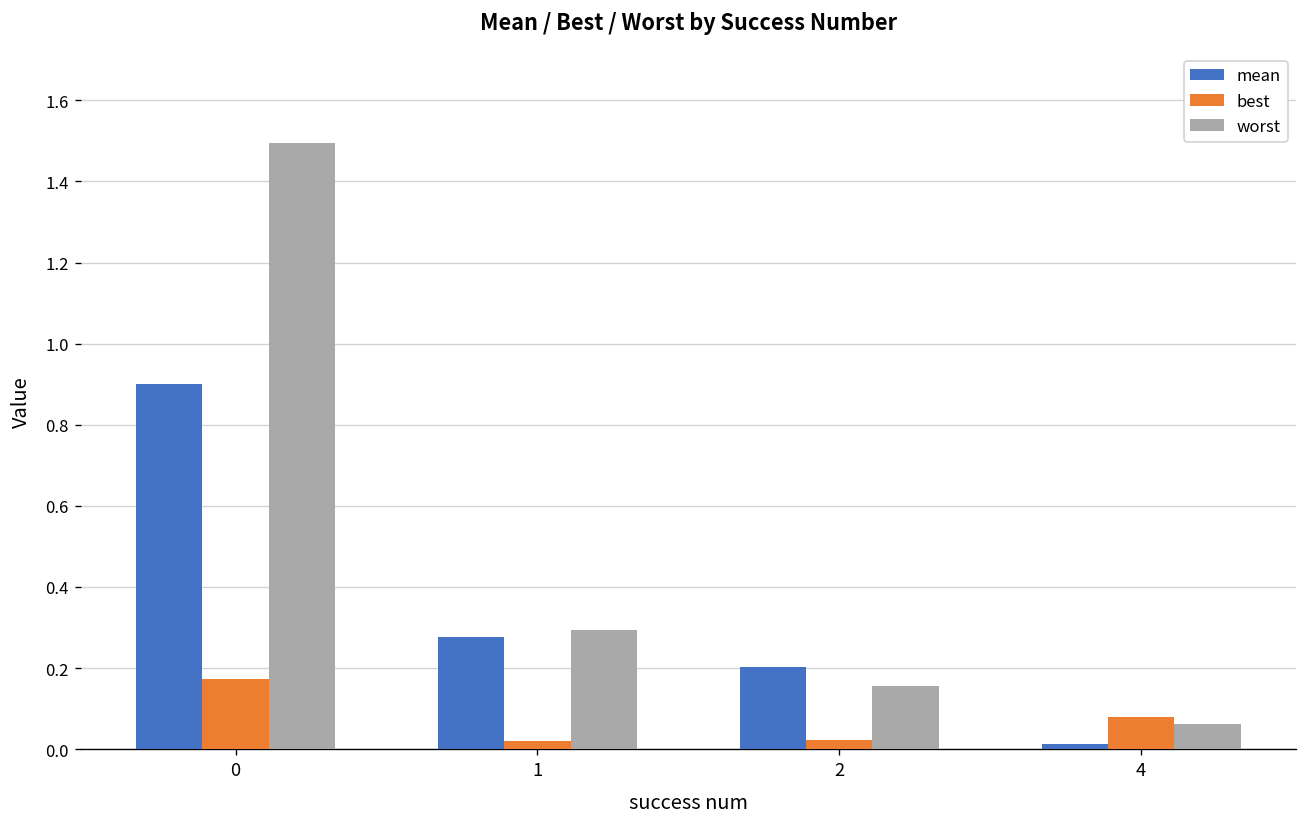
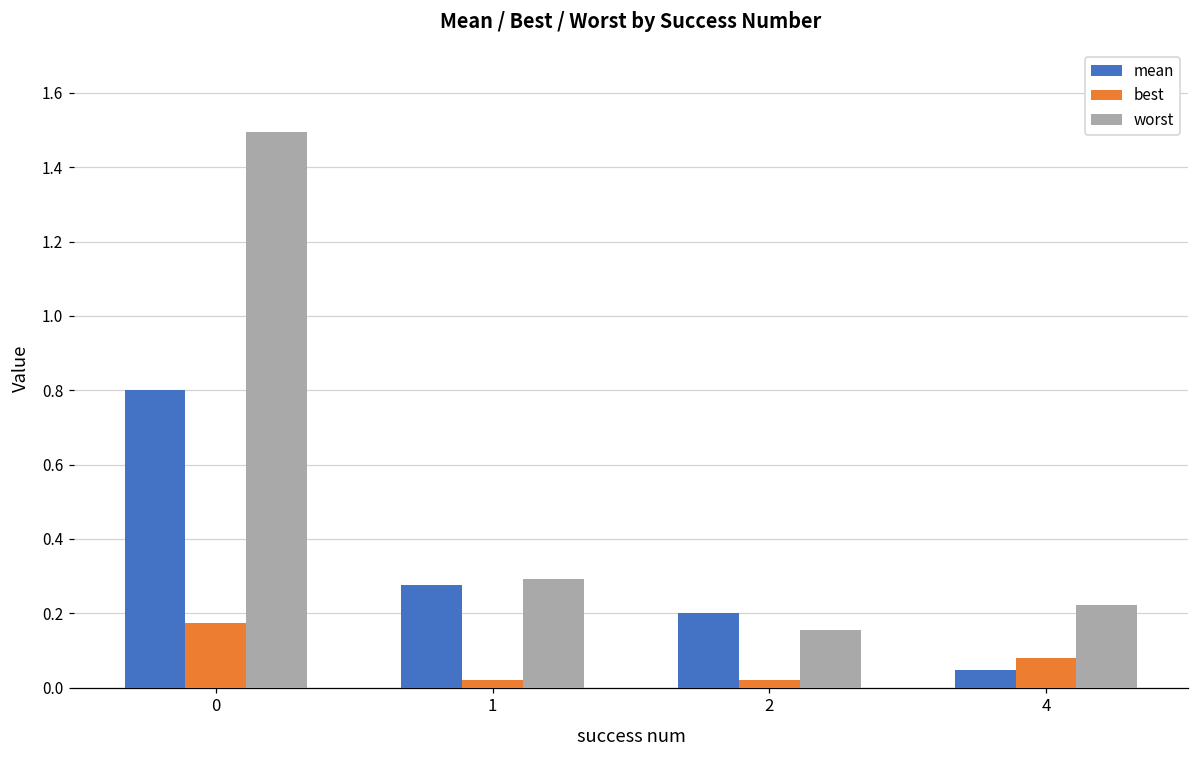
mean, 0: 0.90 -> 0.80
mean, 4: 0.01 -> 0.05
worst, 4: 0.06 -> 0.22
